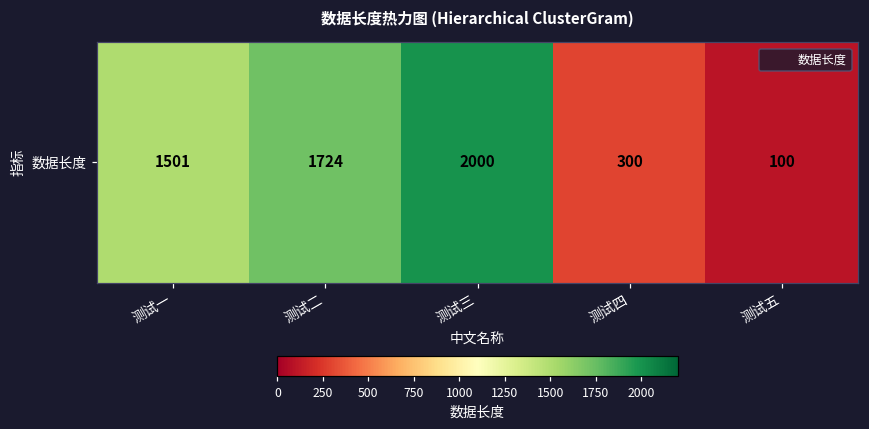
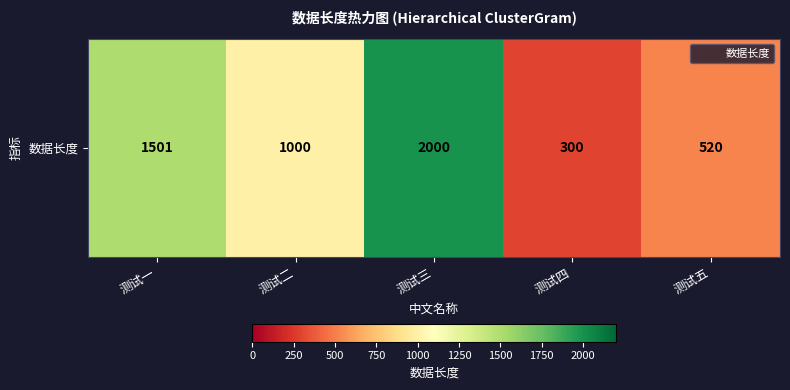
数据长度, 测试二: 1724 -> 1000
数据长度, 测试五: 100 -> 520
